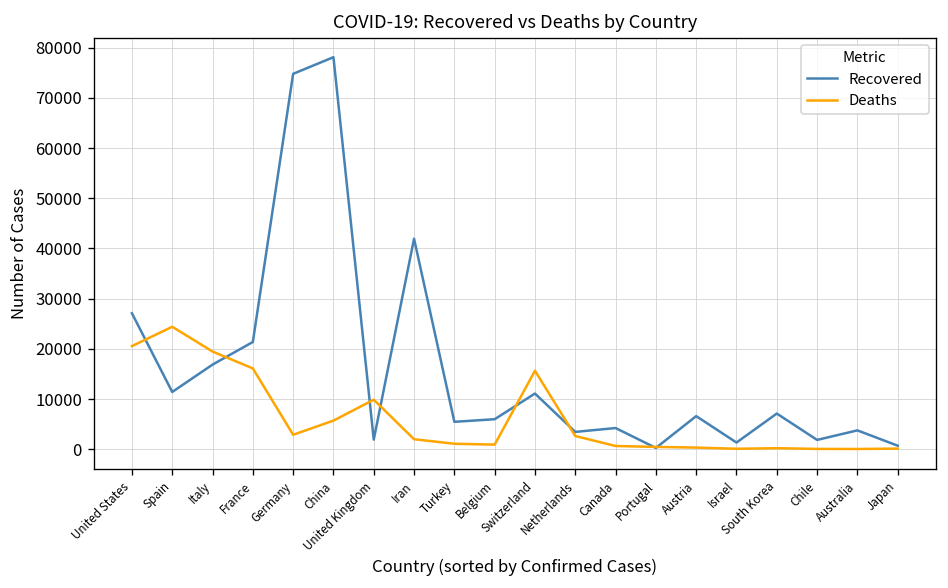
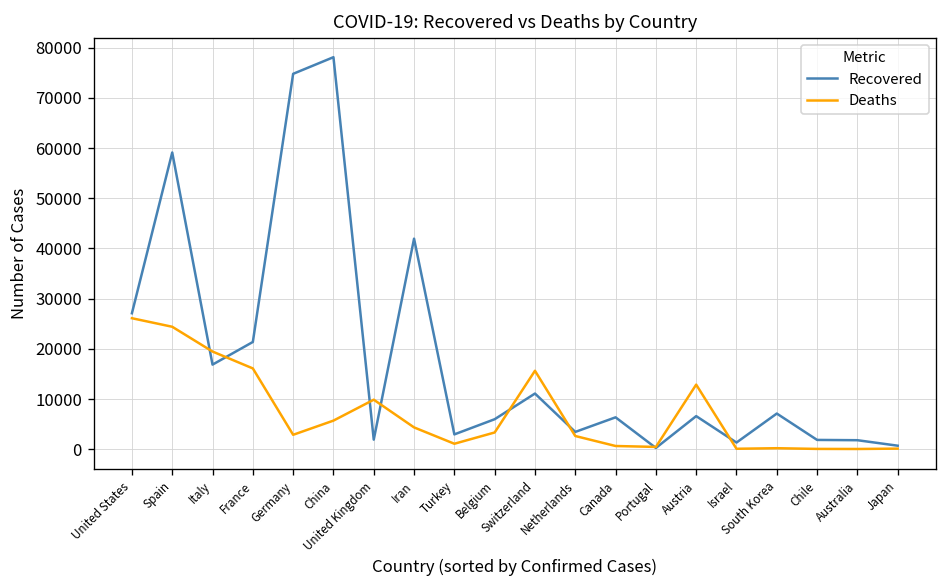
Deaths, United States: 21000 -> 26000
Recovered, Spain: 11000 -> 59000
Deaths, Iran: 2000 -> 4000
Recovered, Turkey: 5000 -> 3000
Deaths, Belgium: 1000 -> 3000
Recovered, Canada: 4000 -> 6000
Deaths, Austria: 0 -> 13000
Recovered, Australia: 4000 -> 2000
